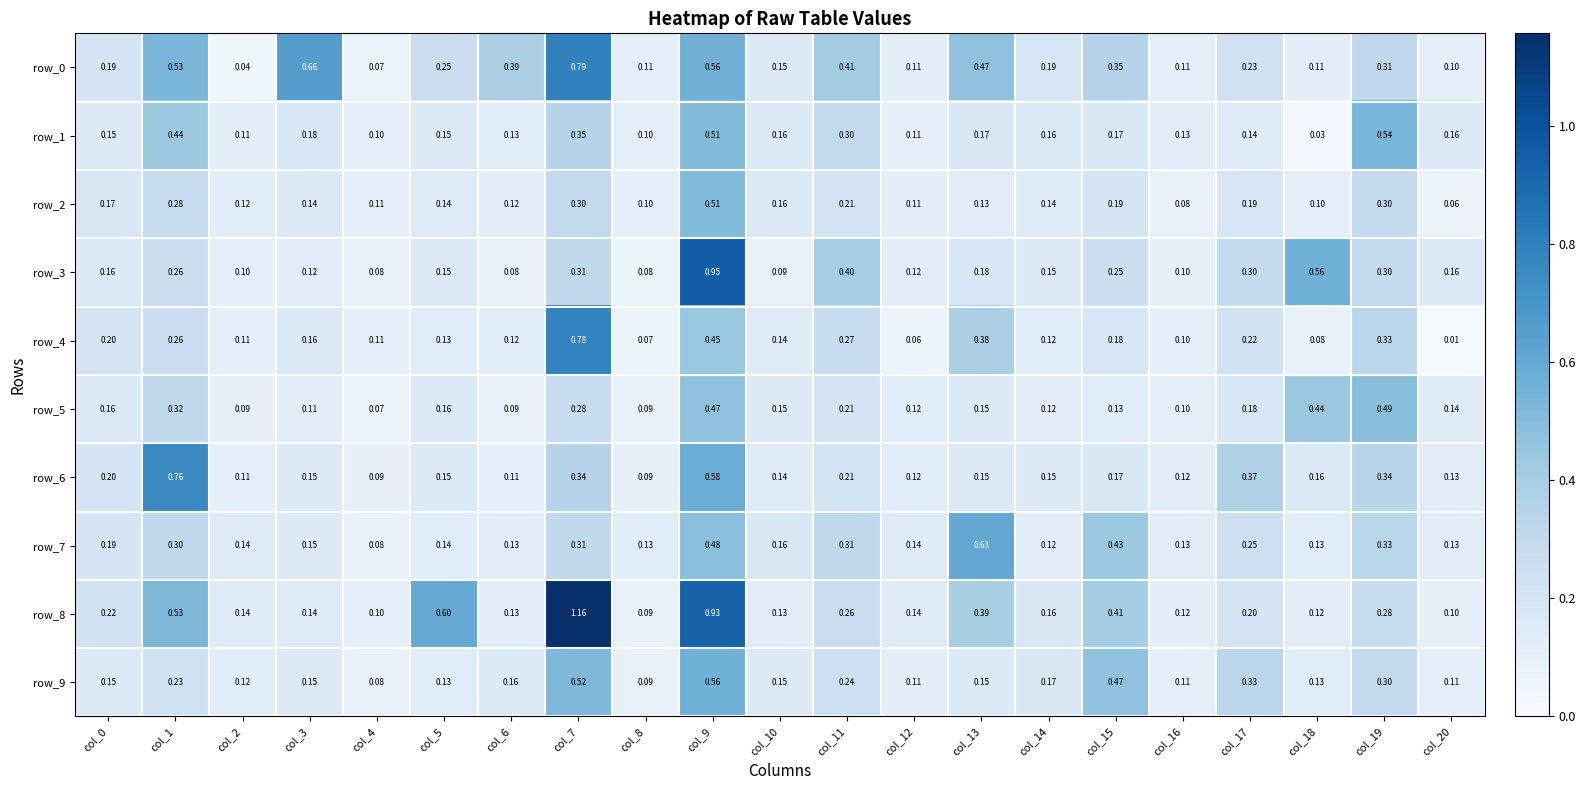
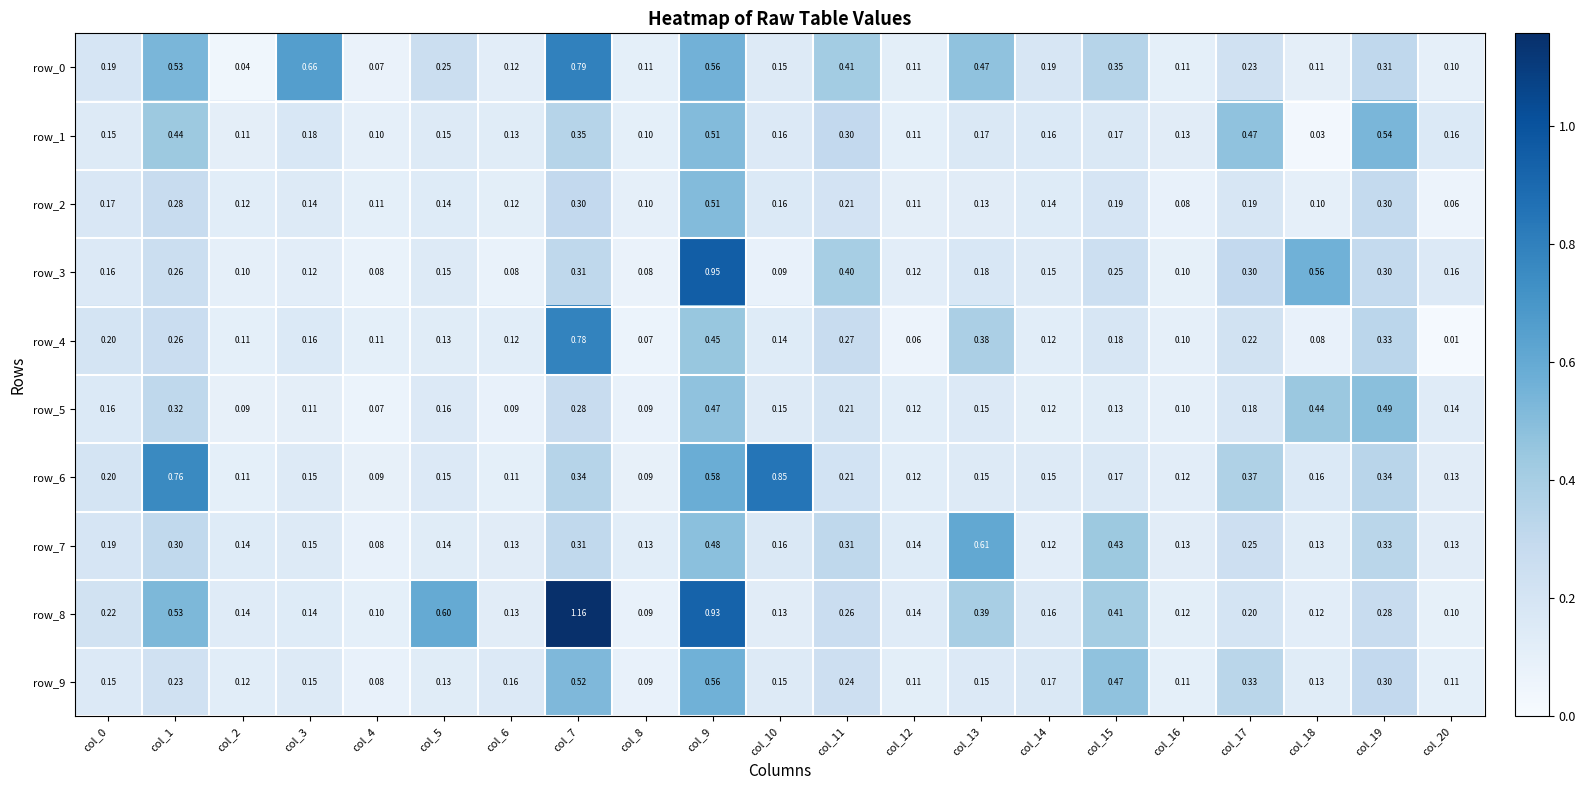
row_0, col_6: 0.39 -> 0.12
row_1, col_17: 0.14 -> 0.47
row_6, col_10: 0.14 -> 0.85
